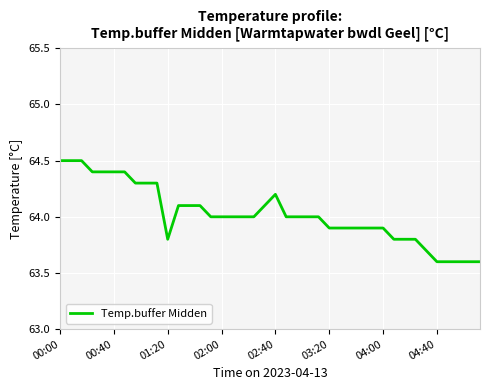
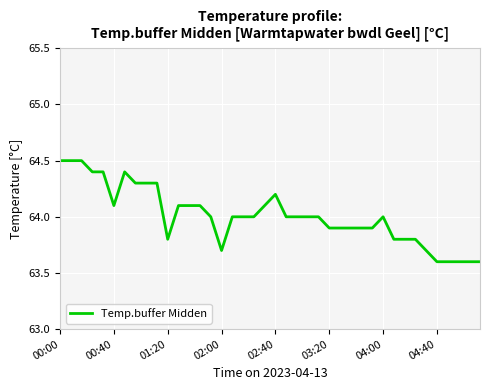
00:40: 64.4 -> 64.1
02:00: 64.0 -> 63.7
04:00: 63.9 -> 64.0
